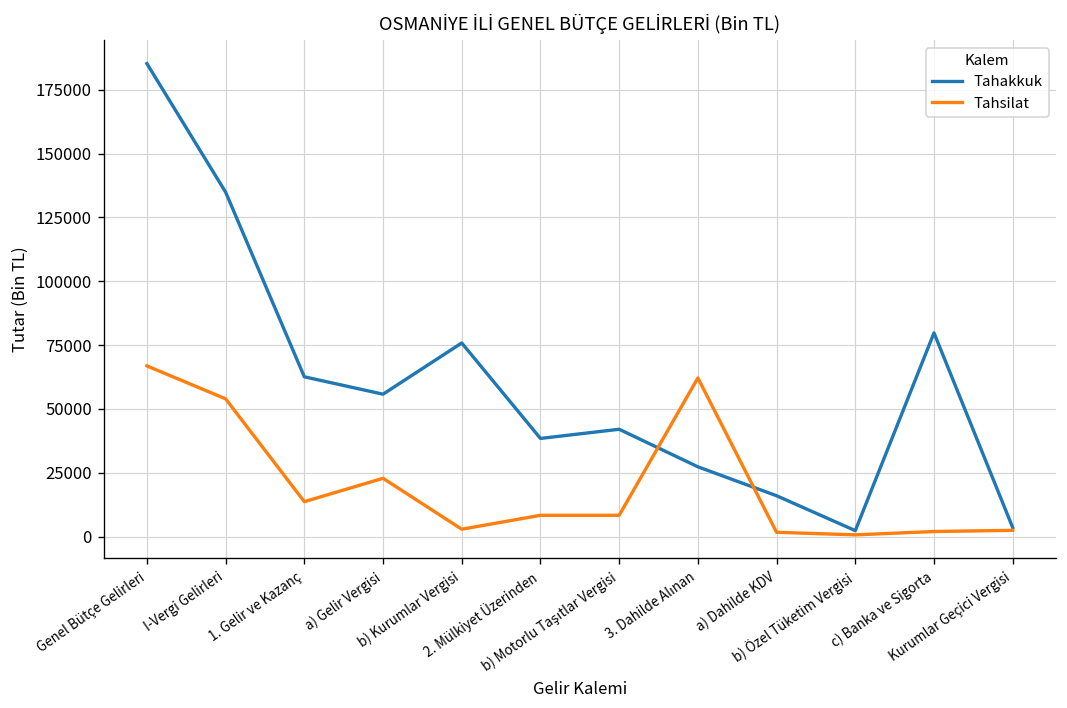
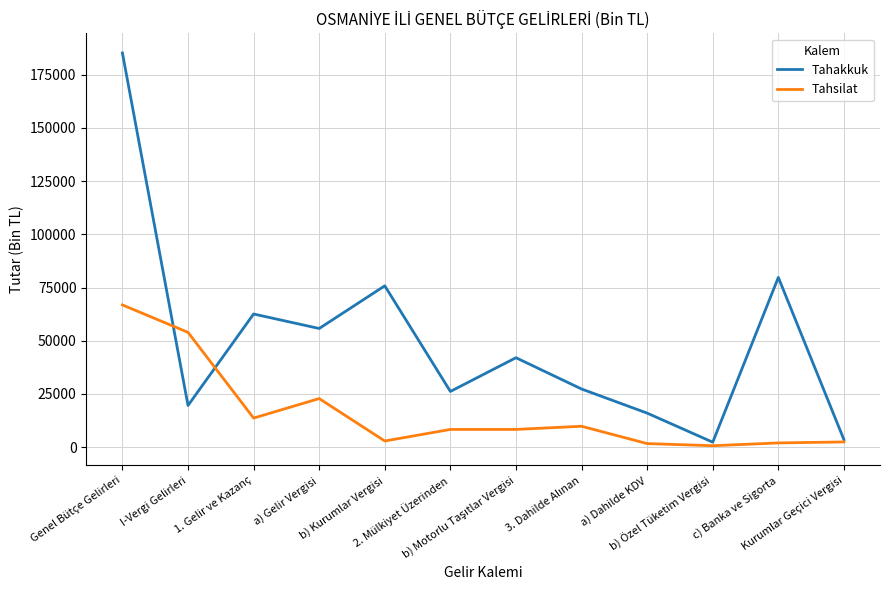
Tahakkuk, I-Vergi Gelirleri: 135000 -> 20000
Tahakkuk, 2. Mülkiyet Üzerinden: 38000 -> 26000
Tahsilat, 3. Dahilde Alınan: 62000 -> 10000
